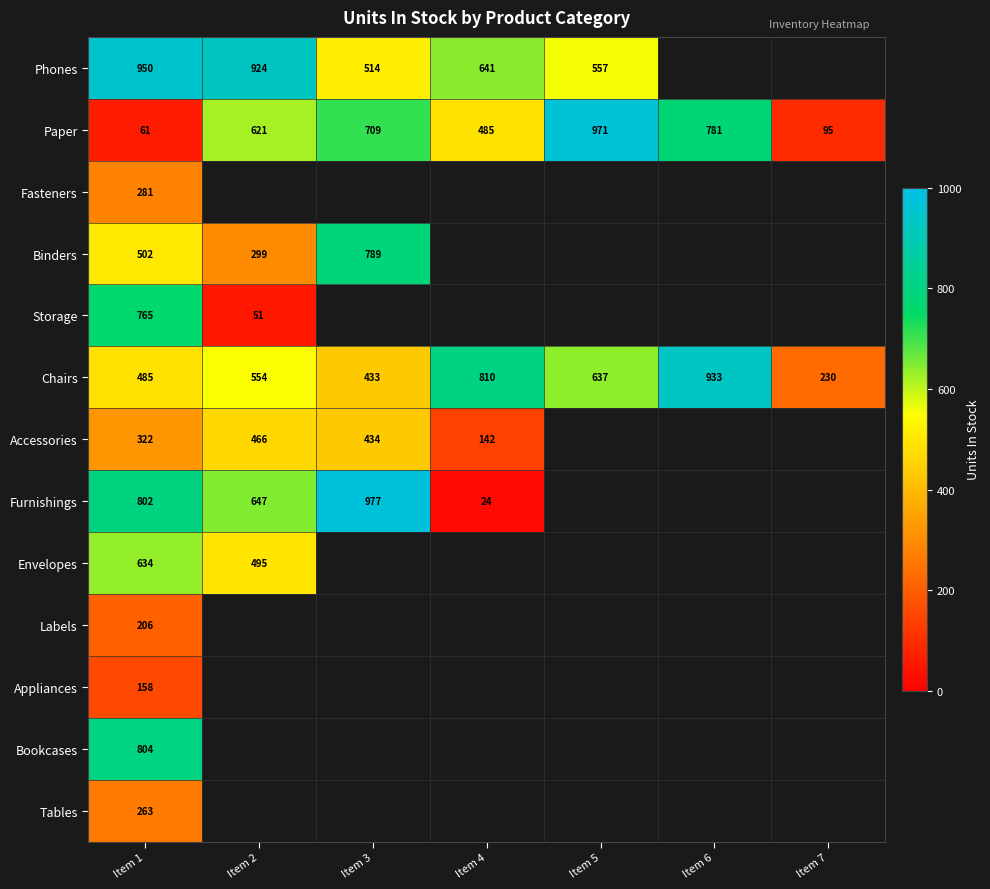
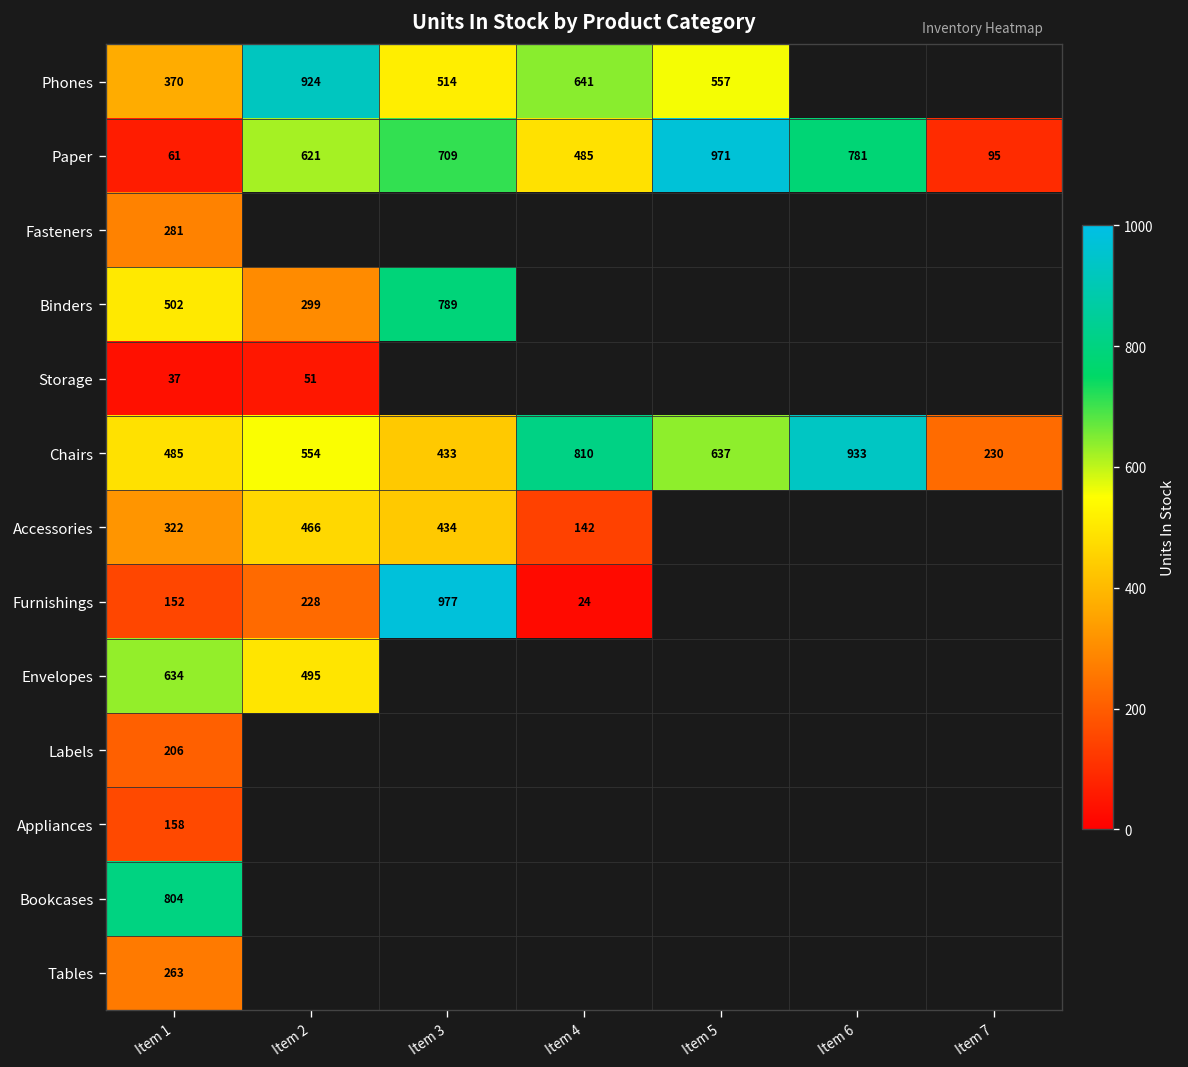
Phones, Item 1: 950 -> 370
Storage, Item 1: 765 -> 37
Furnishings, Item 1: 802 -> 152
Furnishings, Item 2: 647 -> 228
